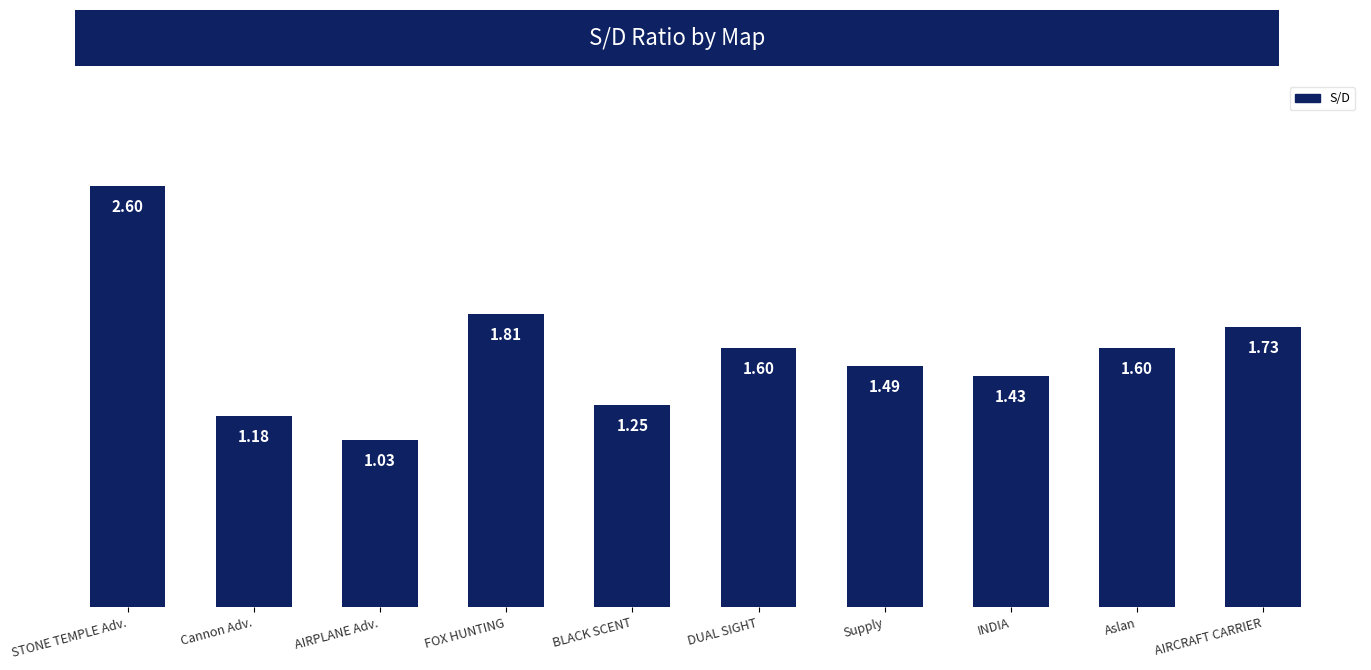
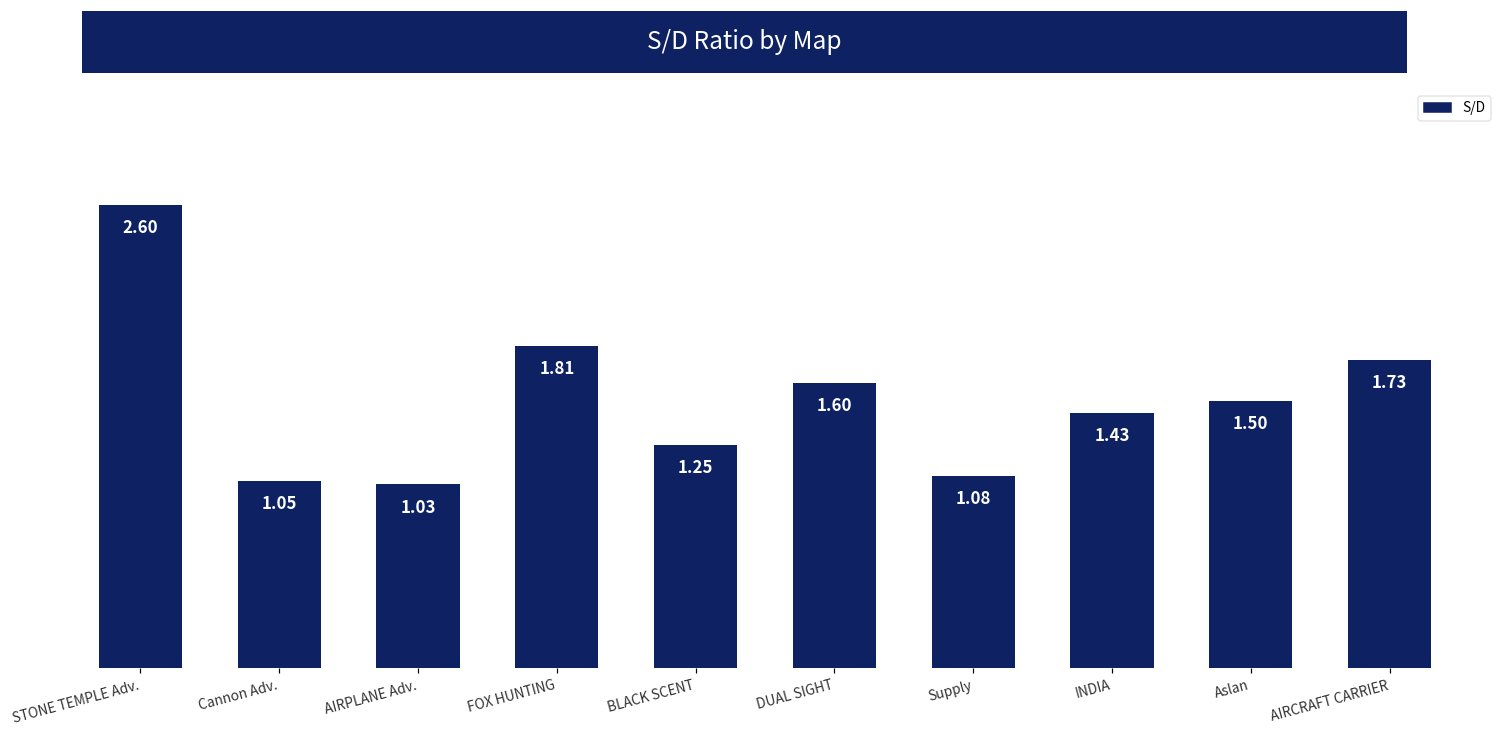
Cannon Adv.: 1.18 -> 1.05
Supply: 1.49 -> 1.08
Aslan: 1.60 -> 1.50
